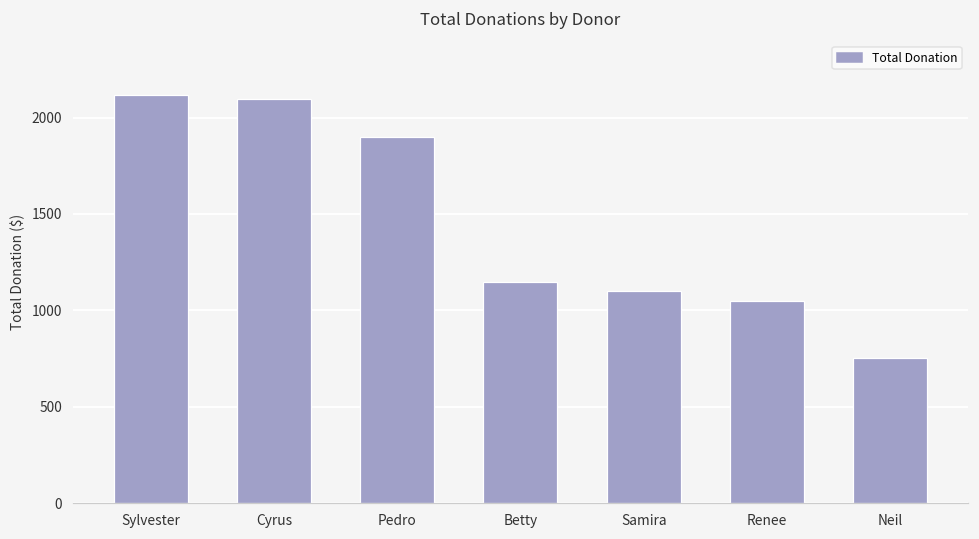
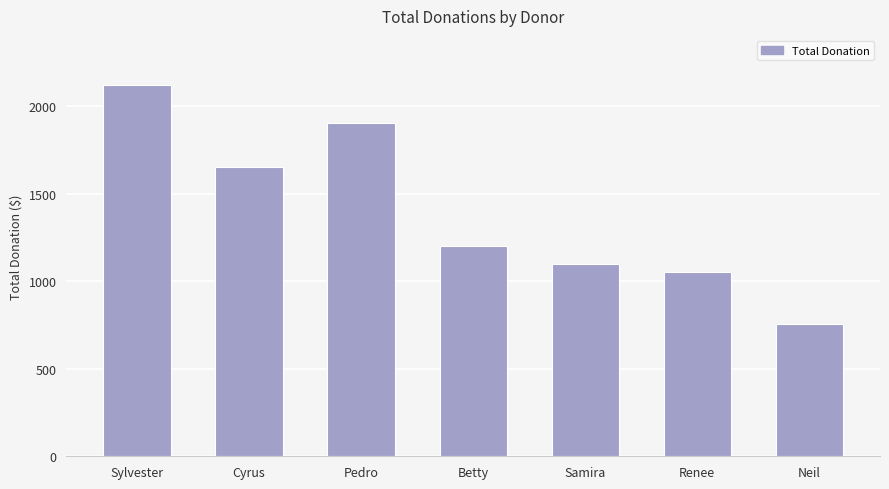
Cyrus: 2100 -> 1650
Betty: 1150 -> 1200
